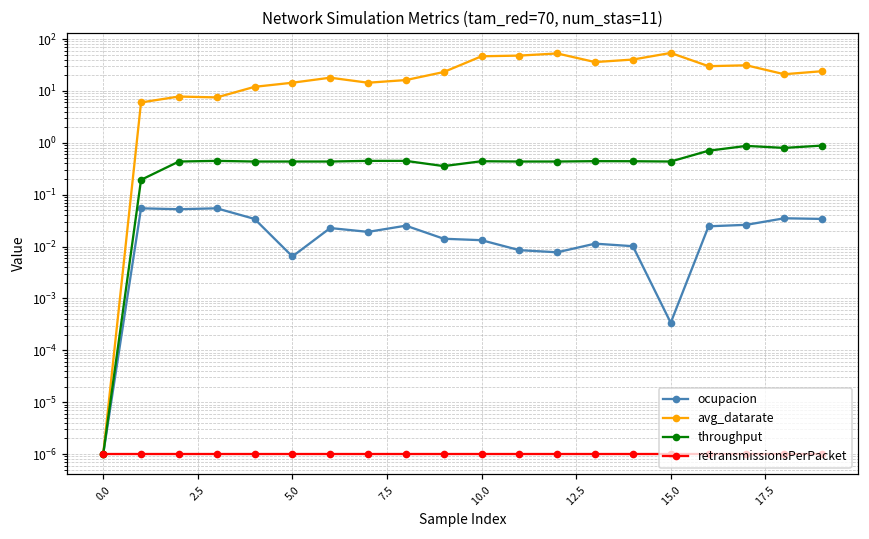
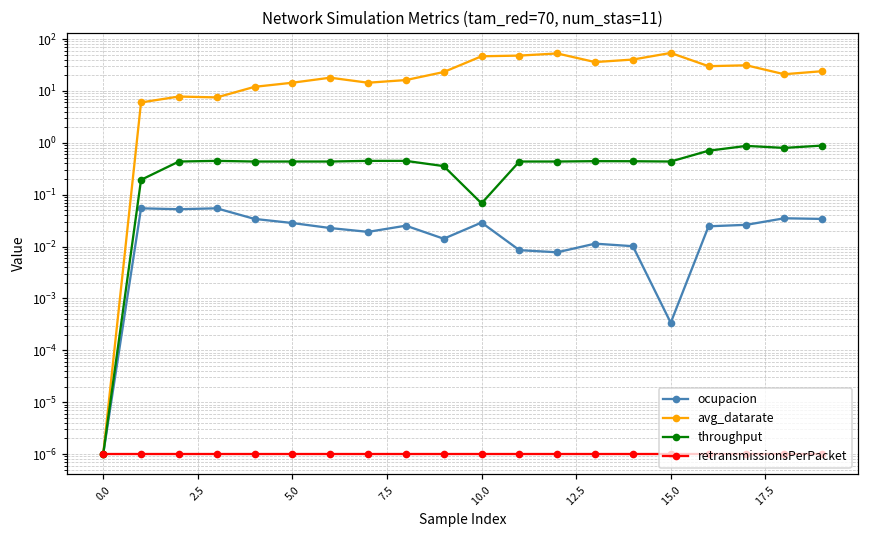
ocupacion, 5.0: 0.006 -> 0.03
ocupacion, 10.0: 0.013 -> 0.03
throughput, 10.0: 0.4 -> 0.07
